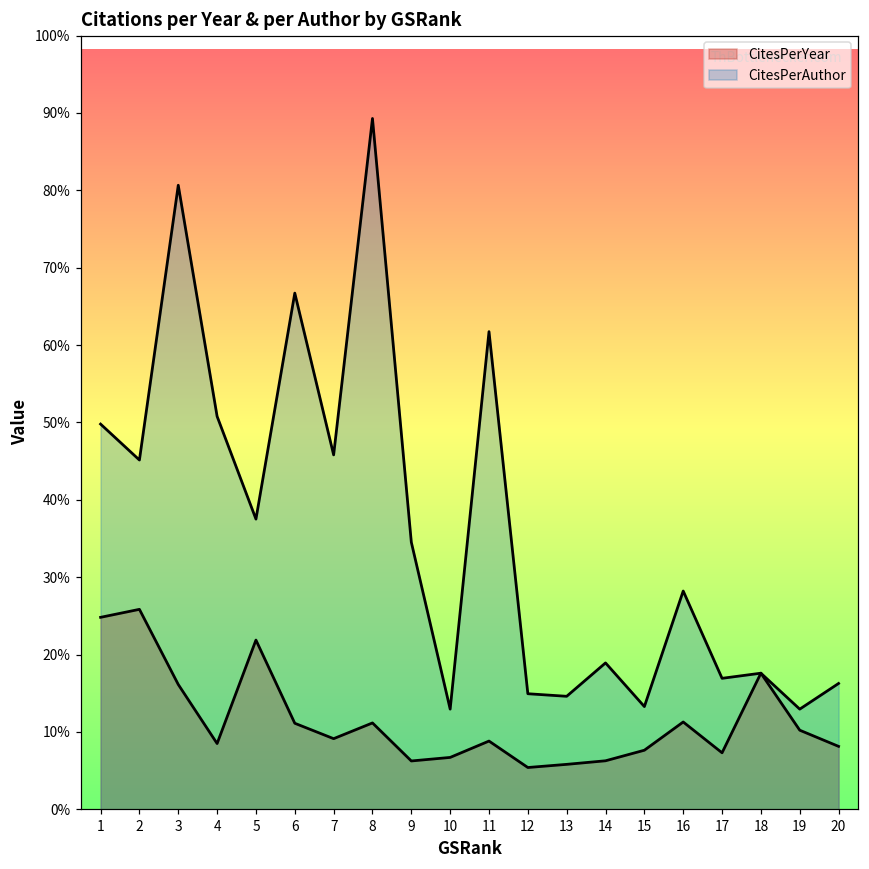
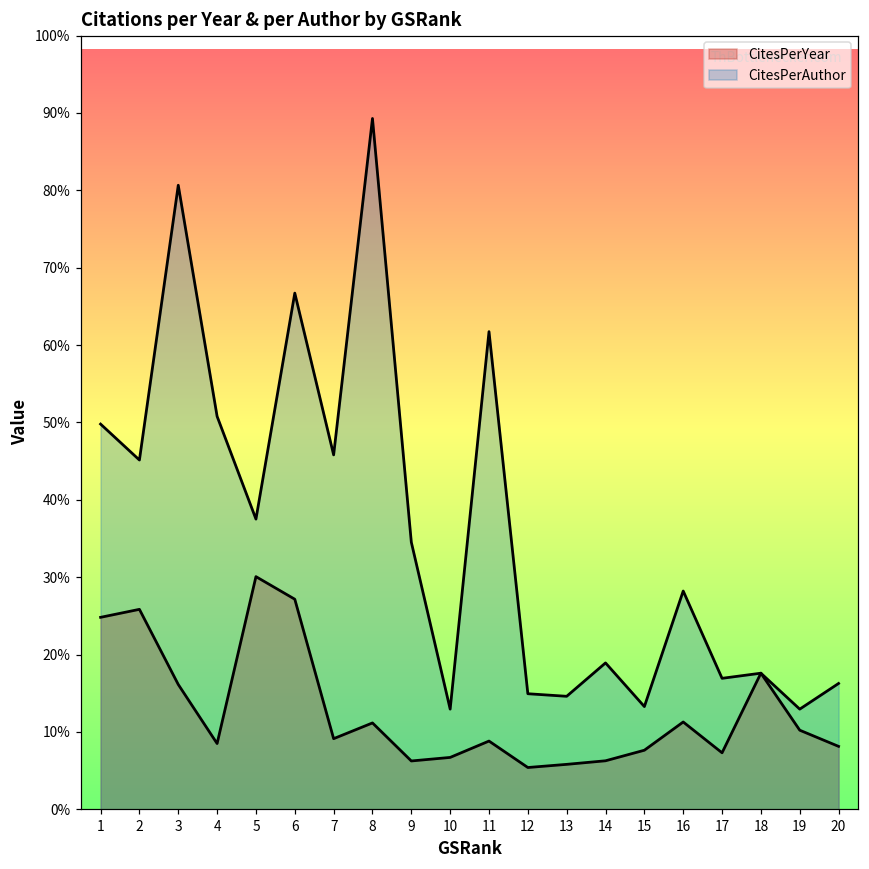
CitesPerYear, 5: 22% -> 30%
CitesPerYear, 6: 11% -> 27%
